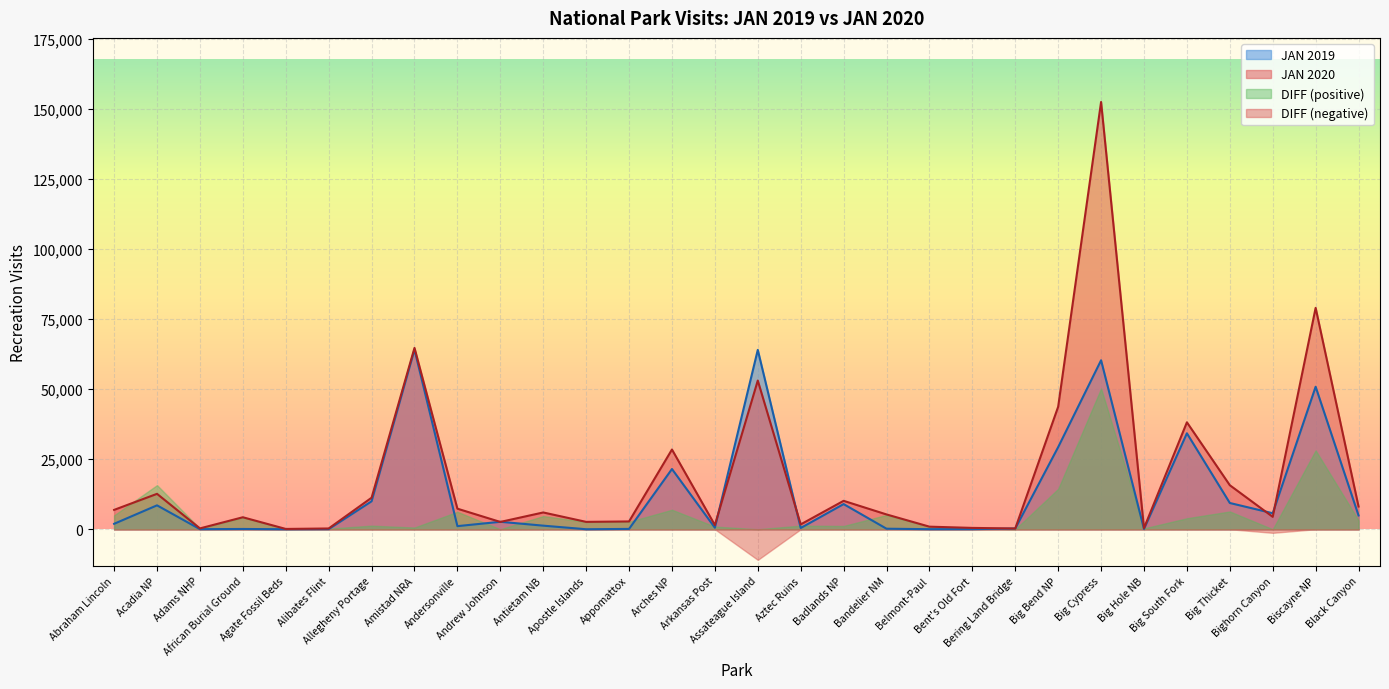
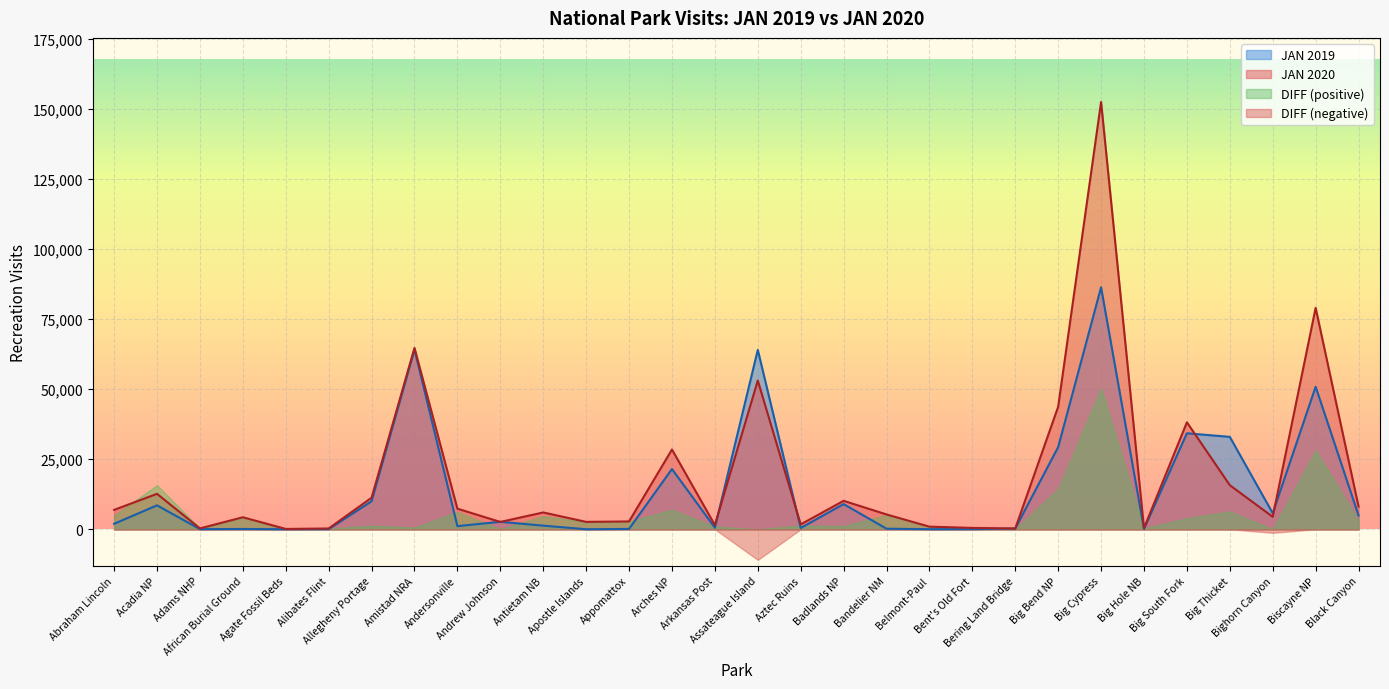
JAN 2019, Big Cypress: 60,000 -> 86,000
JAN 2019, Big Thicket: 9,000 -> 33,000
